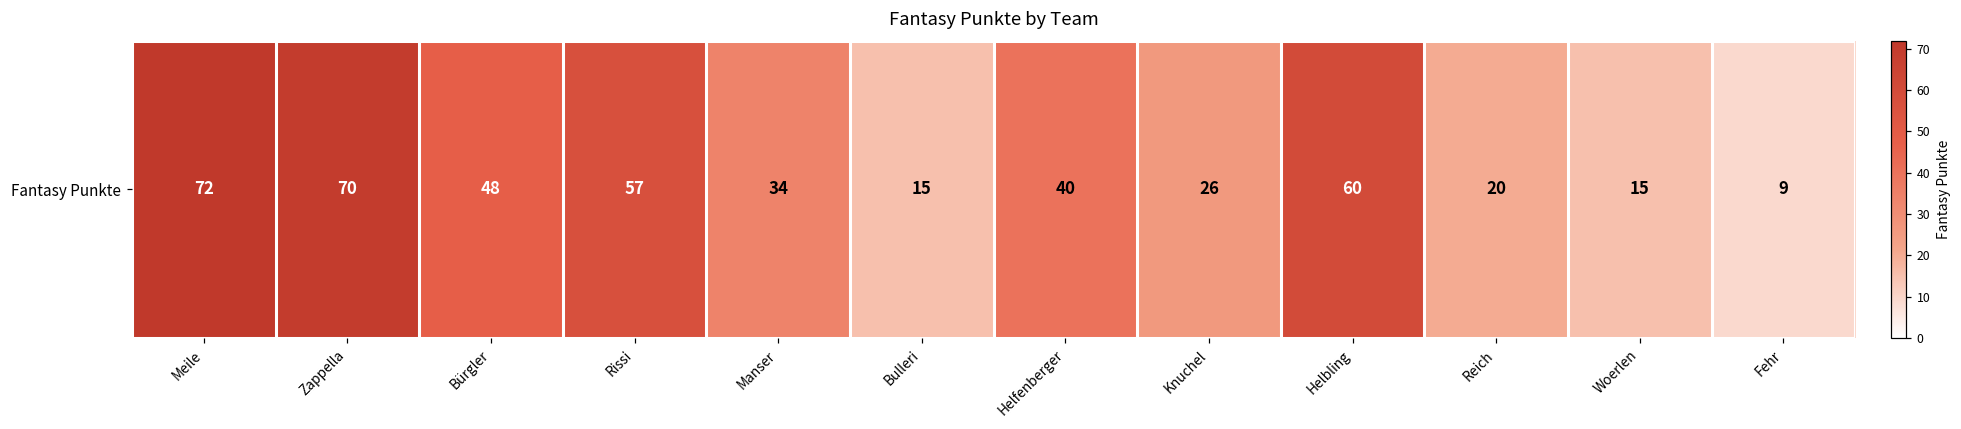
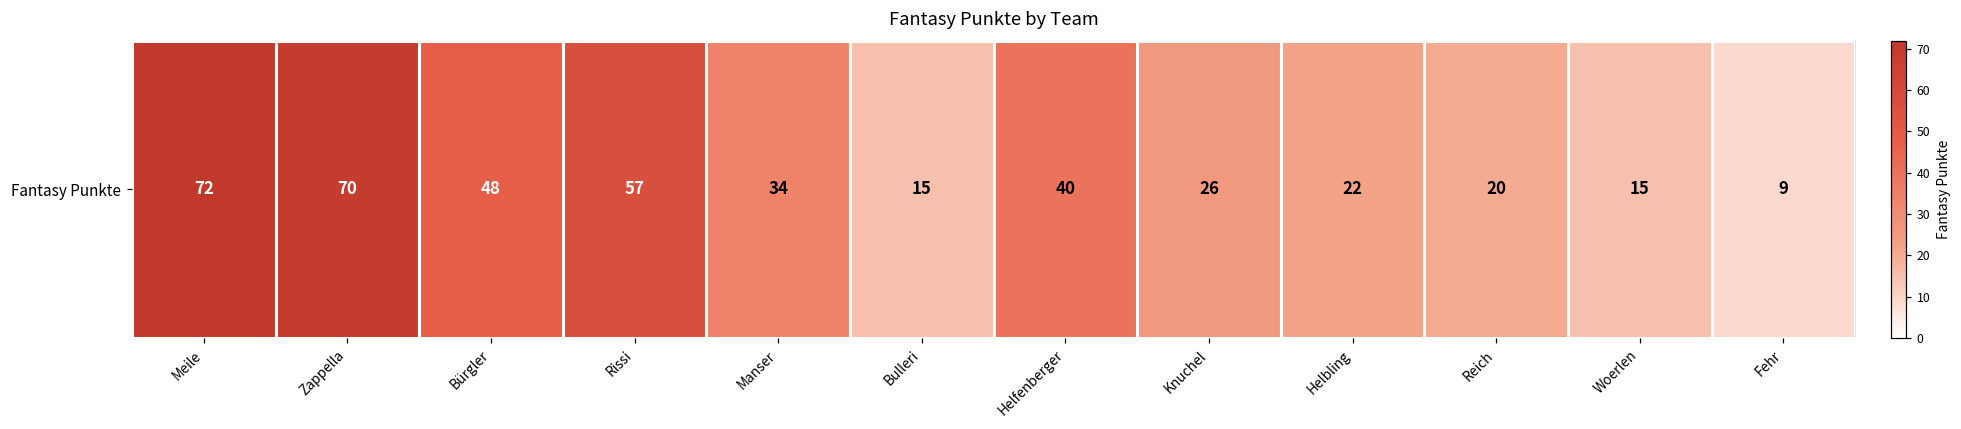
Fantasy Punkte, Helbling: 60 -> 22
